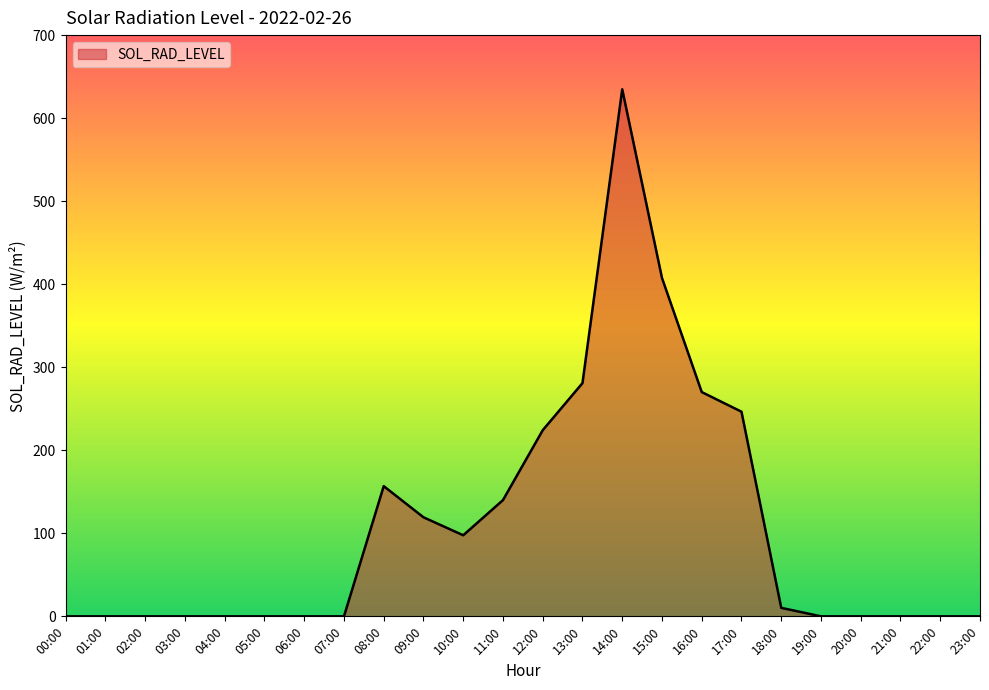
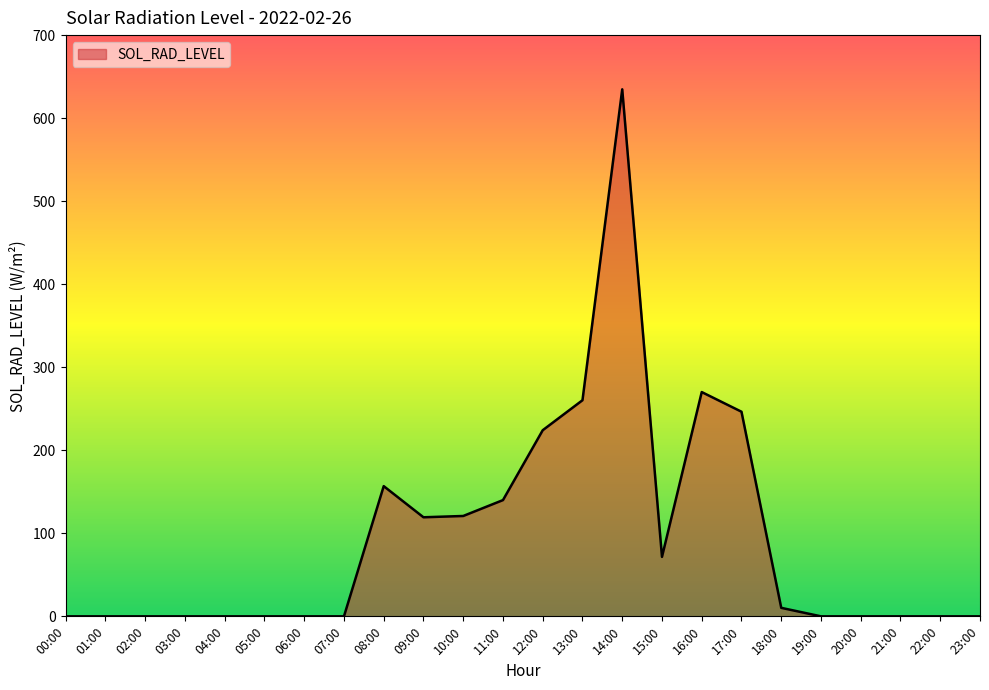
10:00: 100 -> 120
13:00: 280 -> 260
15:00: 410 -> 70
